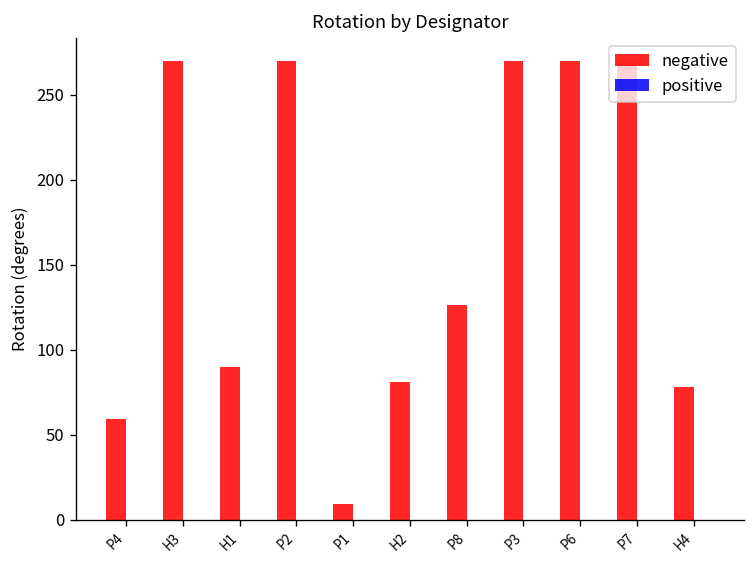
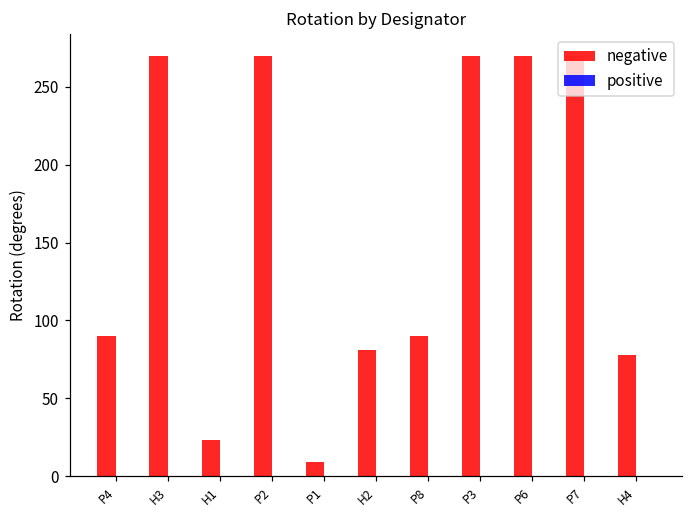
negative, P4: 59 -> 90
negative, H1: 90 -> 23
negative, P8: 126 -> 90
